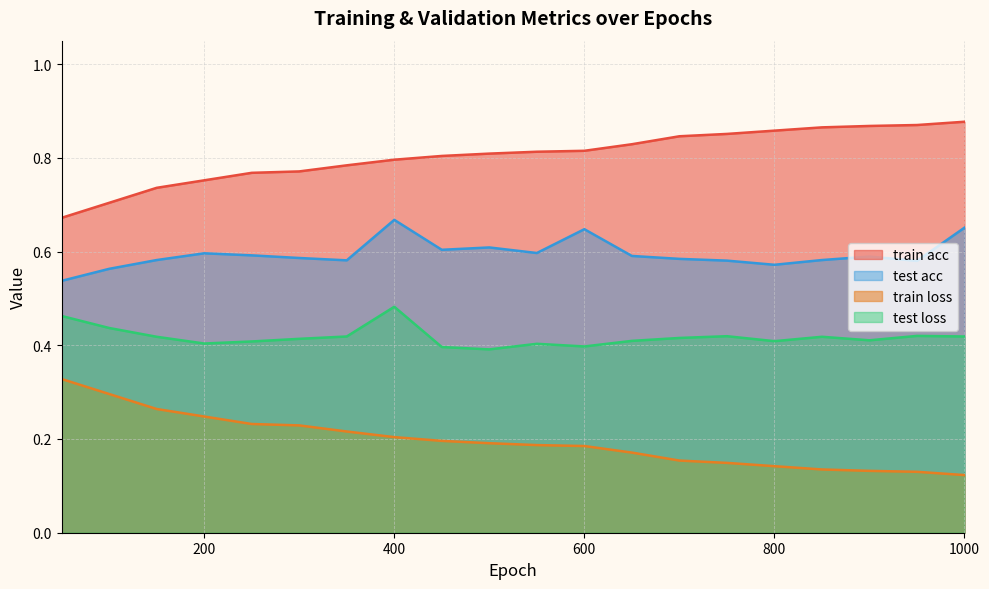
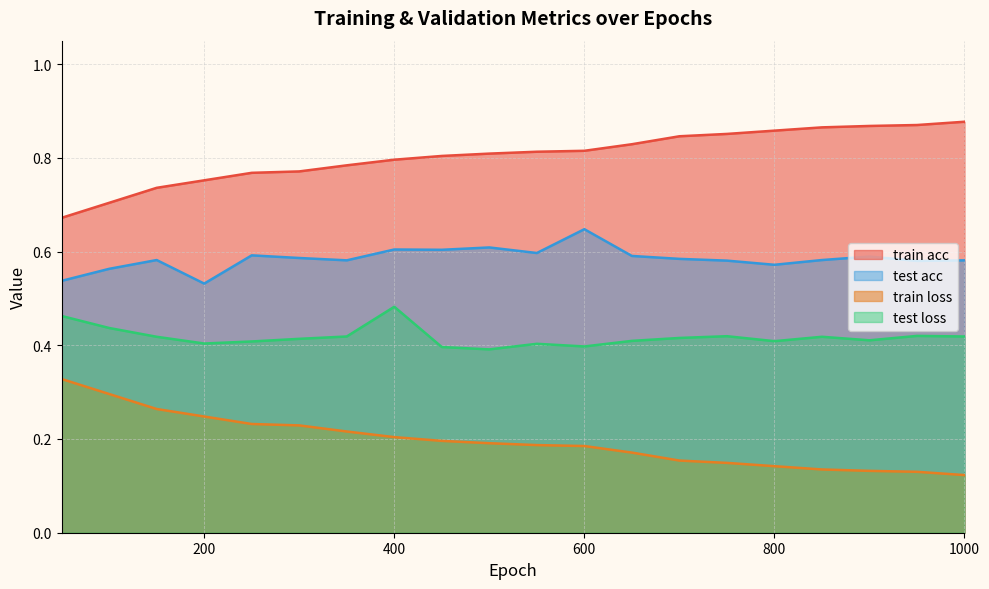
test acc, 200: 0.60 -> 0.53
test acc, 400: 0.67 -> 0.60
test acc, 1000: 0.65 -> 0.58
